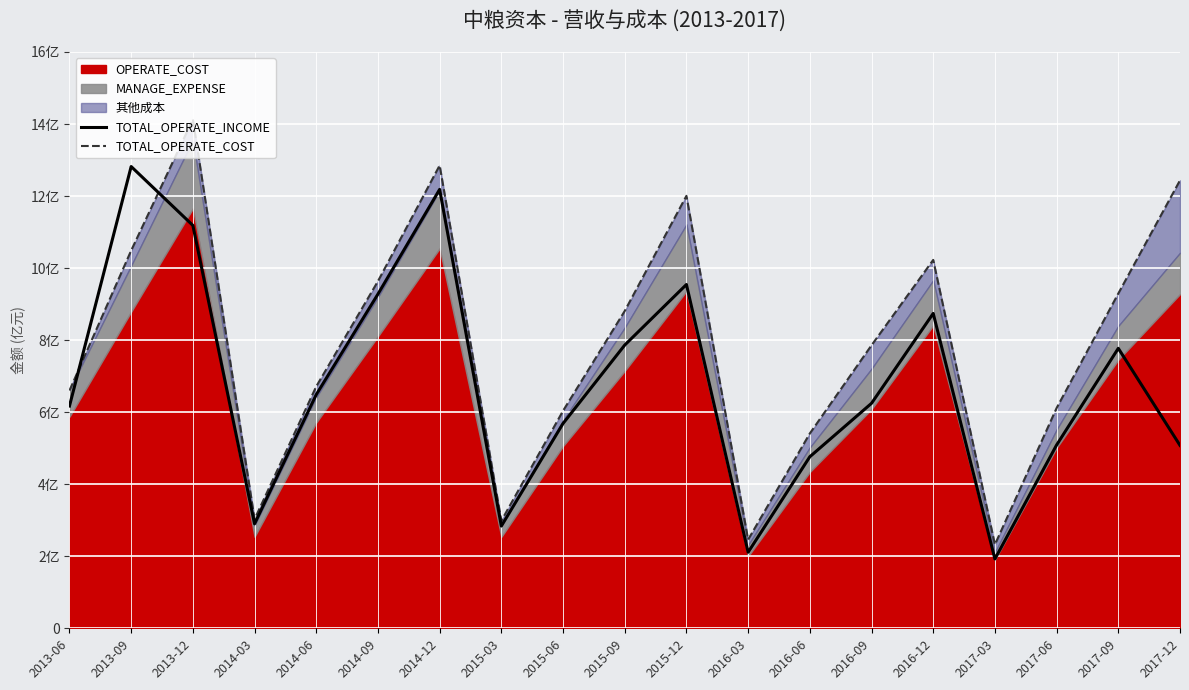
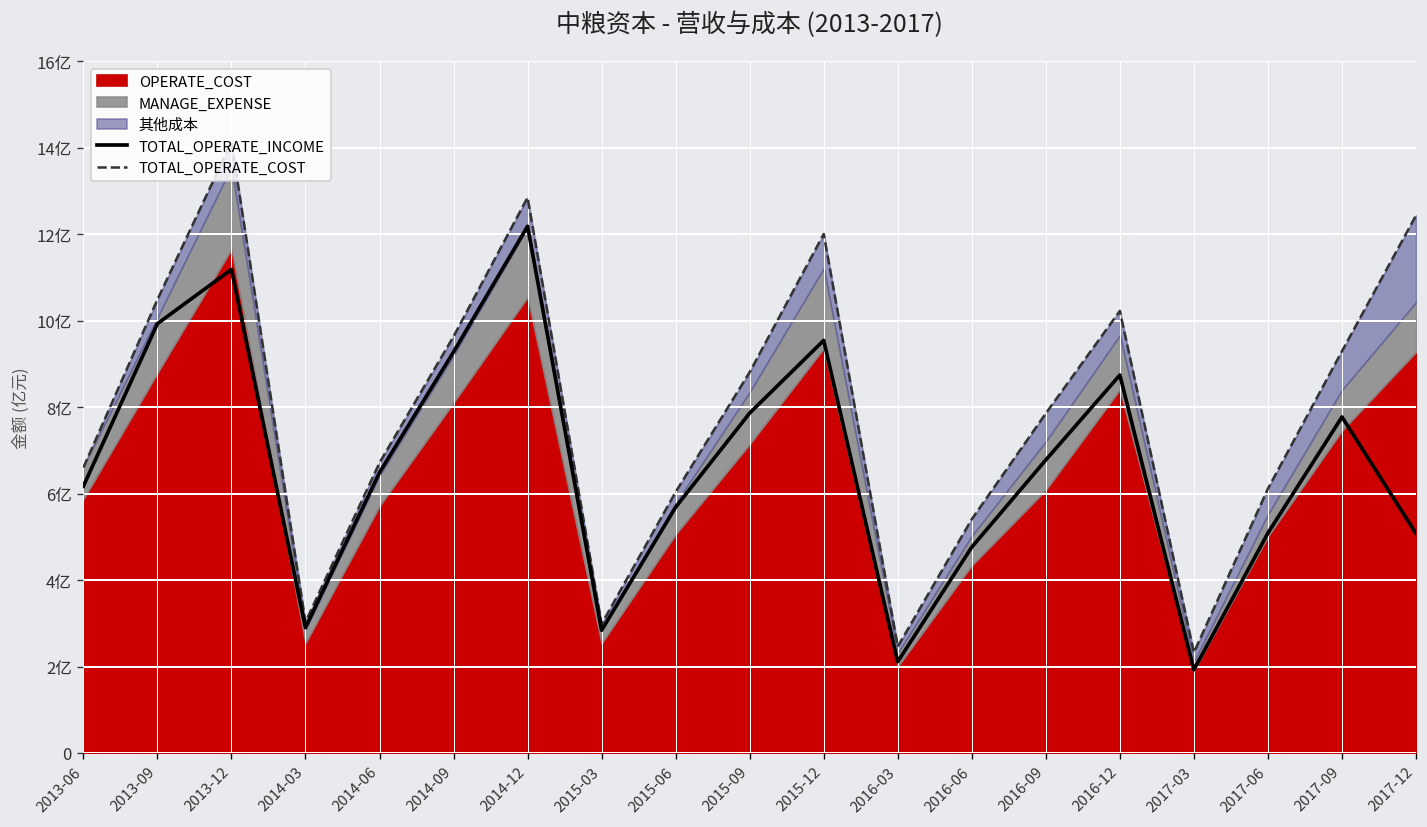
TOTAL_OPERATE_INCOME, 2013-09: 12.8亿 -> 9.9亿
TOTAL_OPERATE_INCOME, 2016-09: 6.2亿 -> 6.8亿
